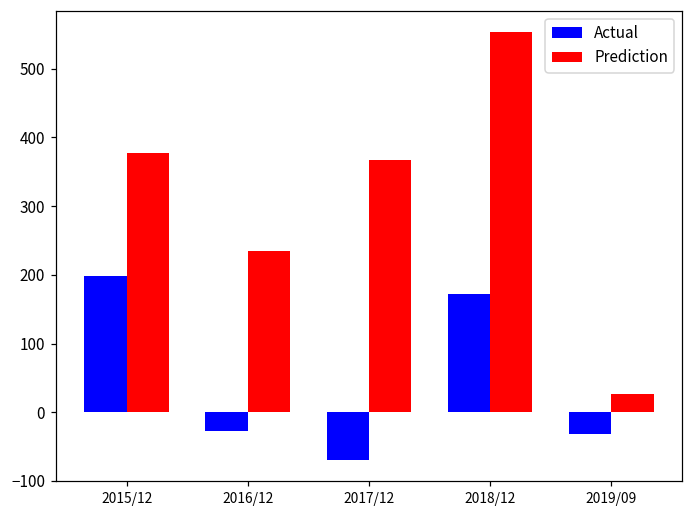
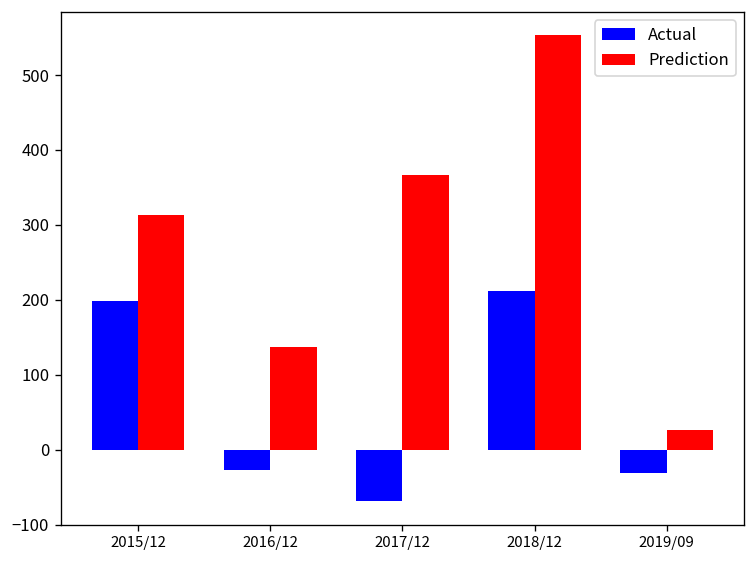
Prediction, 2015/12: 380 -> 310
Prediction, 2016/12: 240 -> 140
Actual, 2018/12: 170 -> 210
